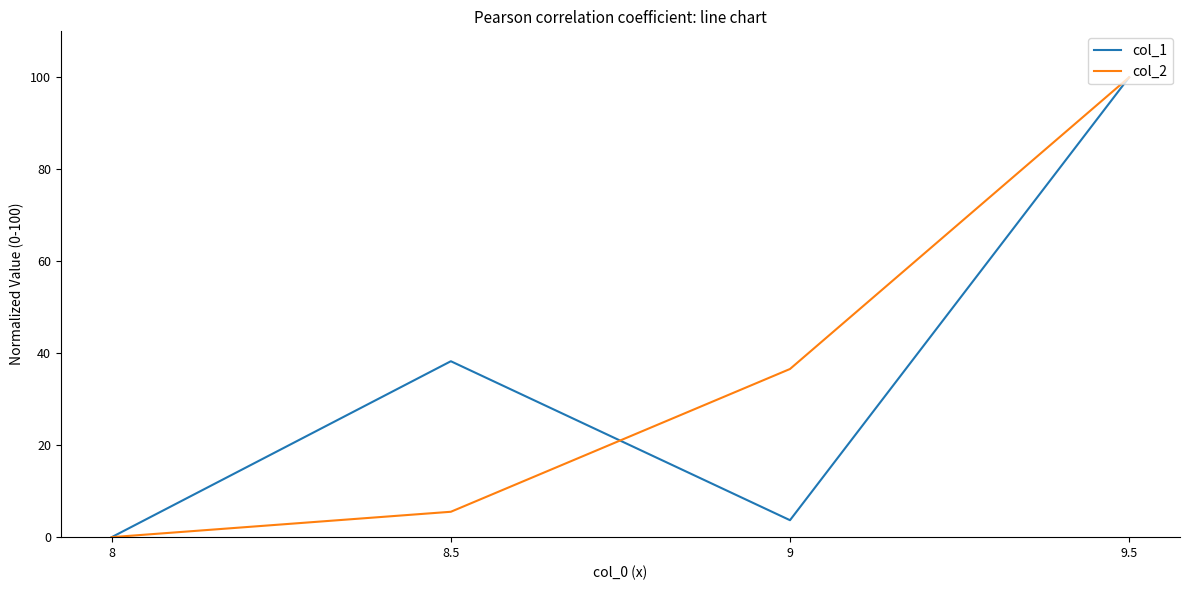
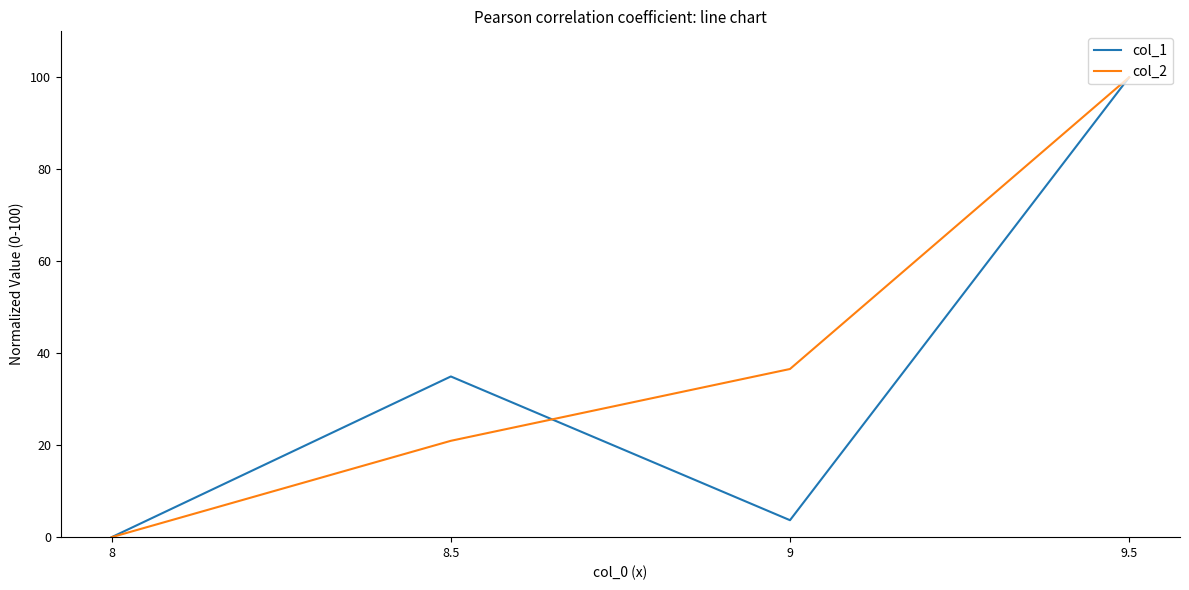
col_1, 8.5: 38 -> 35
col_2, 8.5: 6 -> 21
